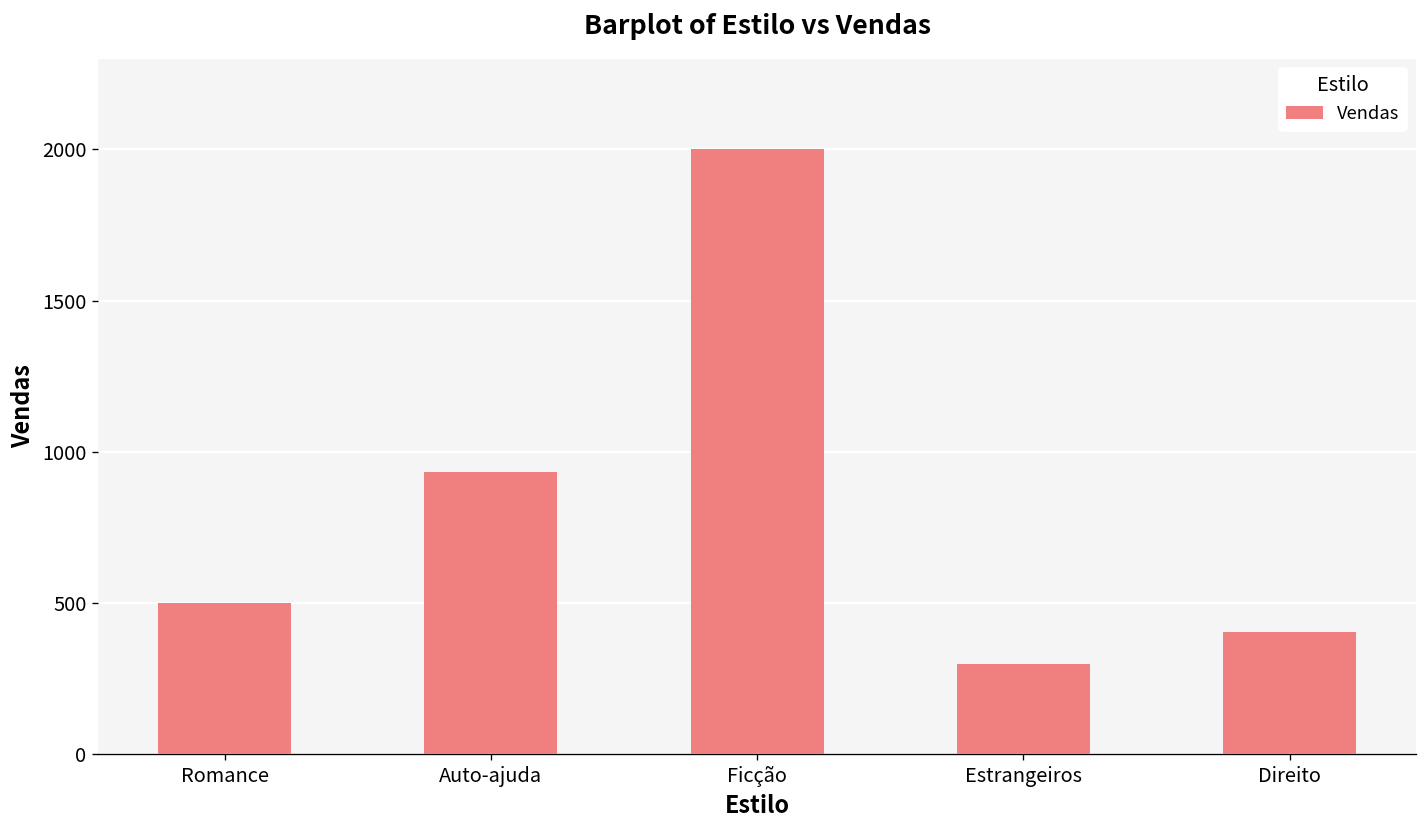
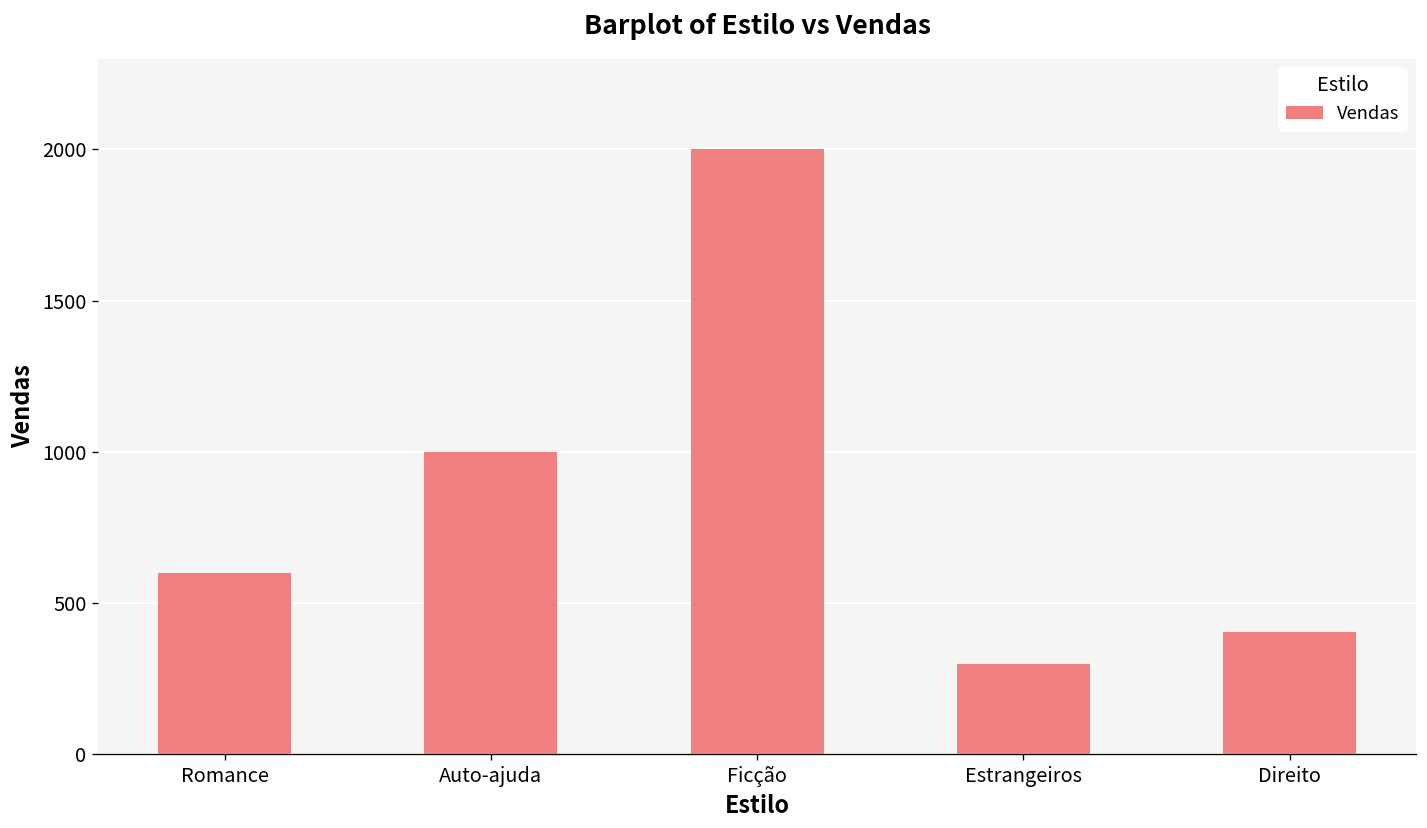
Romance: 500 -> 600
Auto-ajuda: 930 -> 1000
